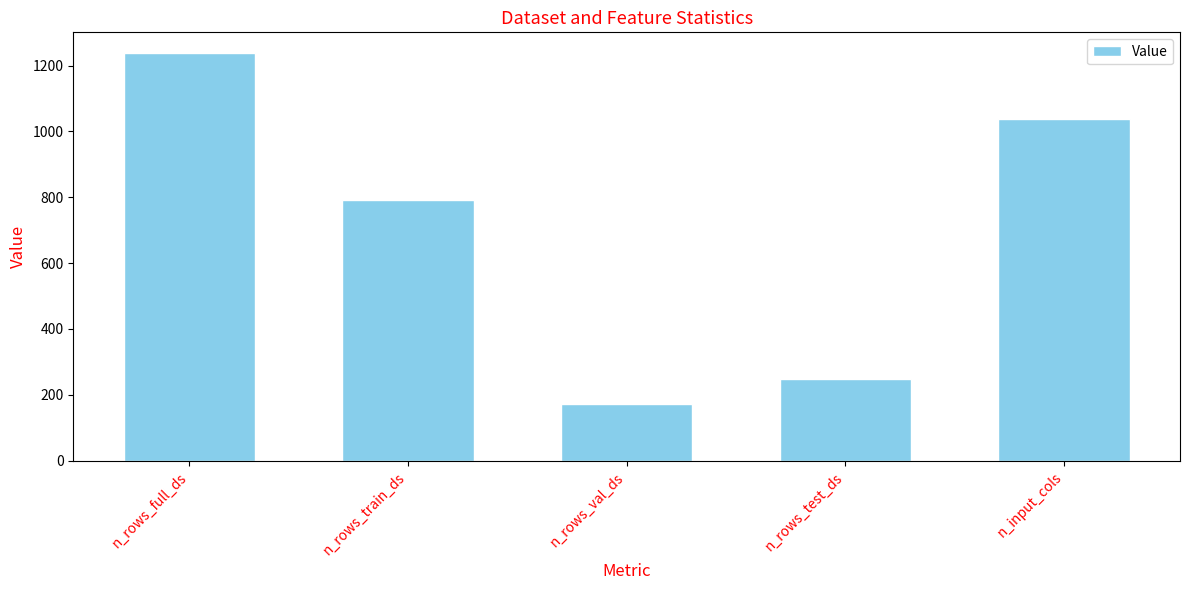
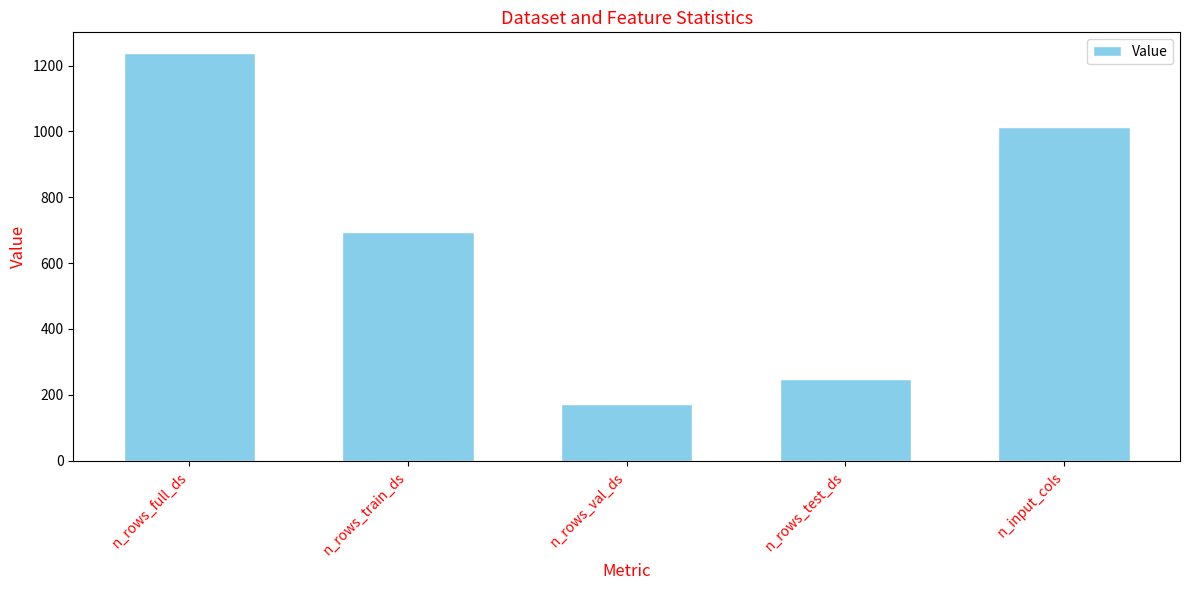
n_rows_train_ds: 790 -> 700
n_input_cols: 1040 -> 1010
